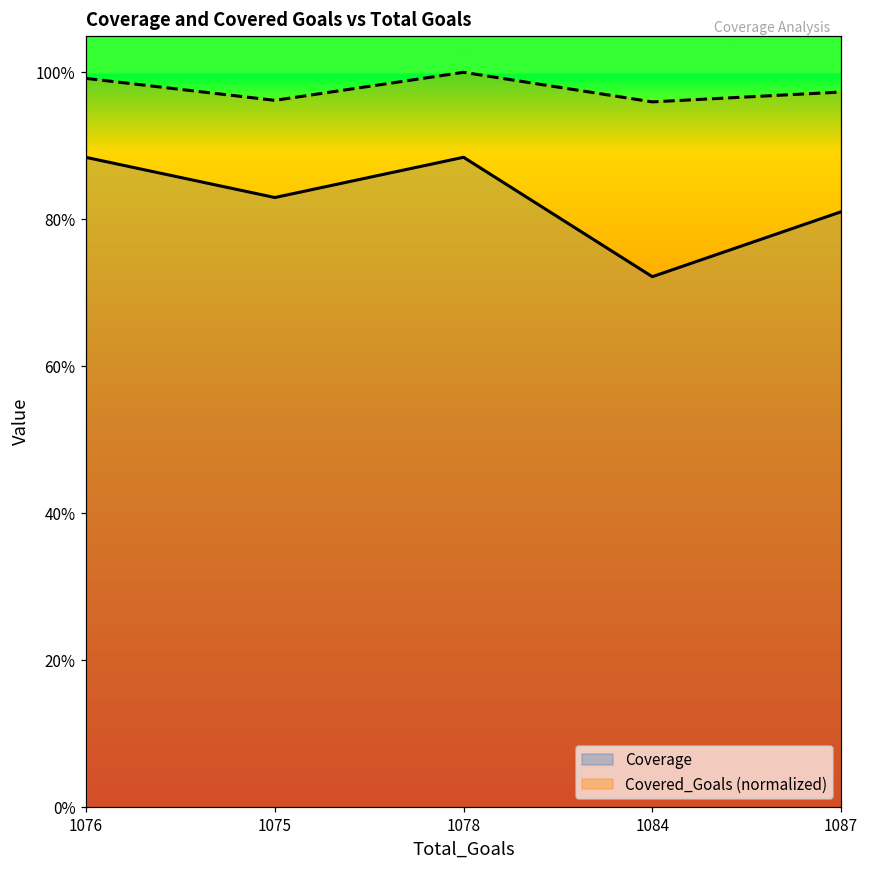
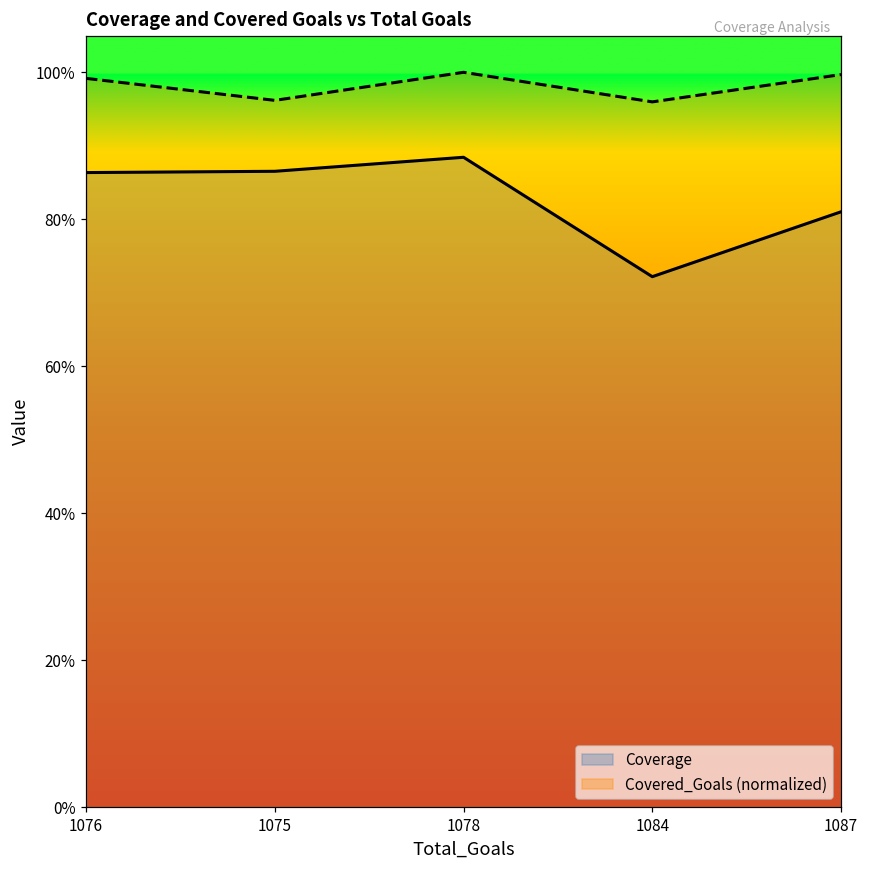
Coverage, 1076: 88% -> 86%
Coverage, 1075: 83% -> 87%
Covered_Goals (normalized), 1087: 97% -> 100%
